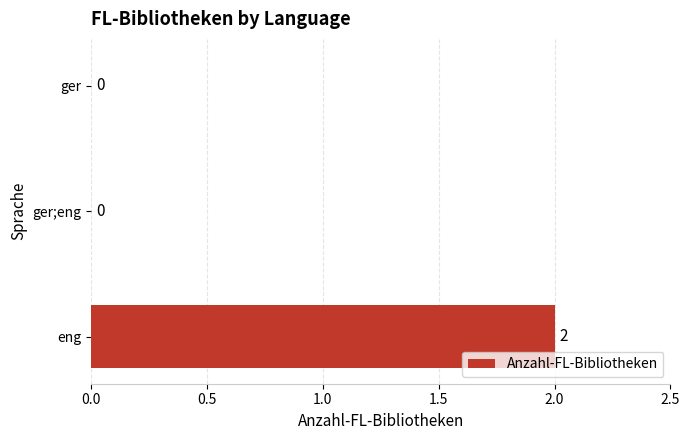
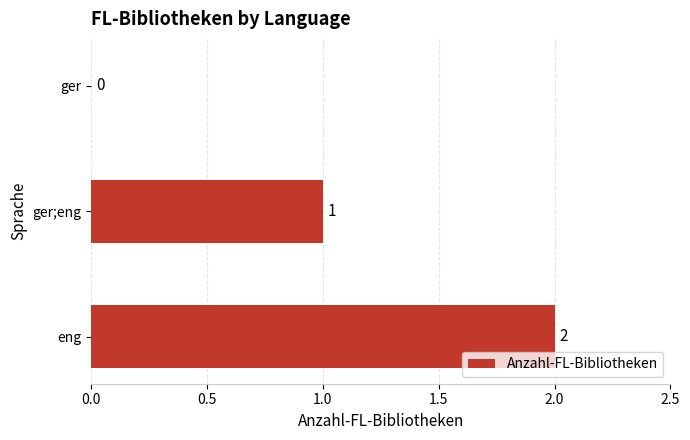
ger;eng: 0 -> 1
